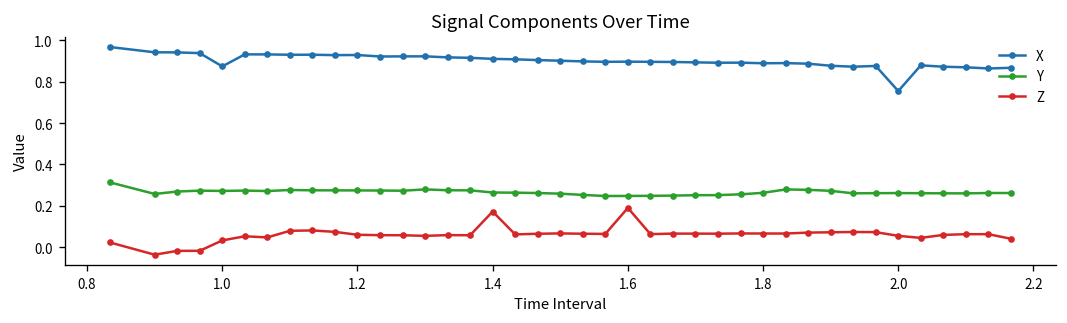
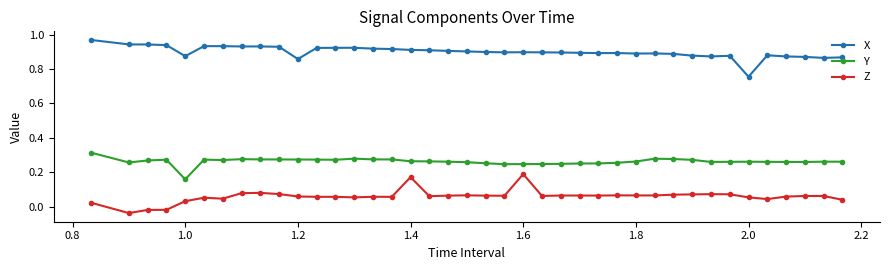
Y, 1.0: 0.27 -> 0.16
X, 1.2: 0.93 -> 0.86
